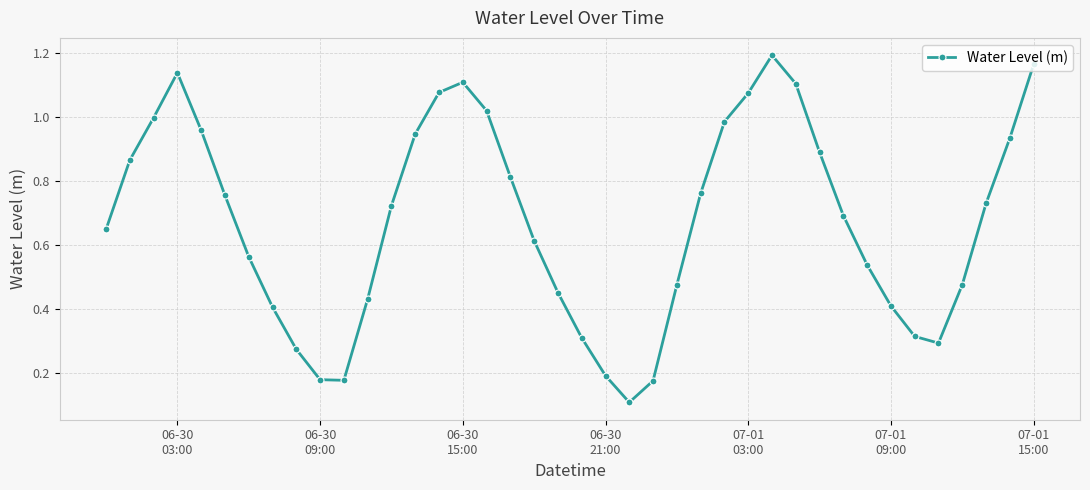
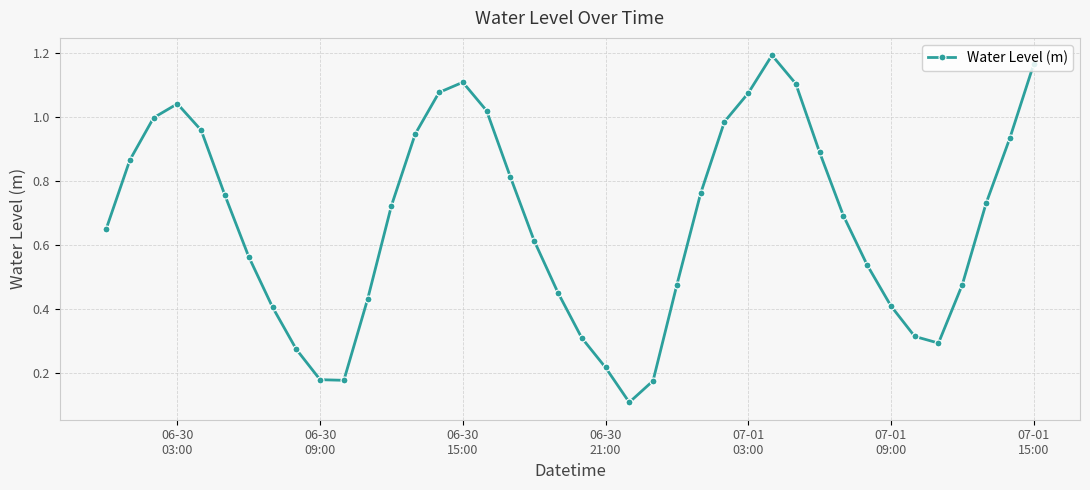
06-30 03:00: 1.14 -> 1.04
06-30 21:00: 0.19 -> 0.22
